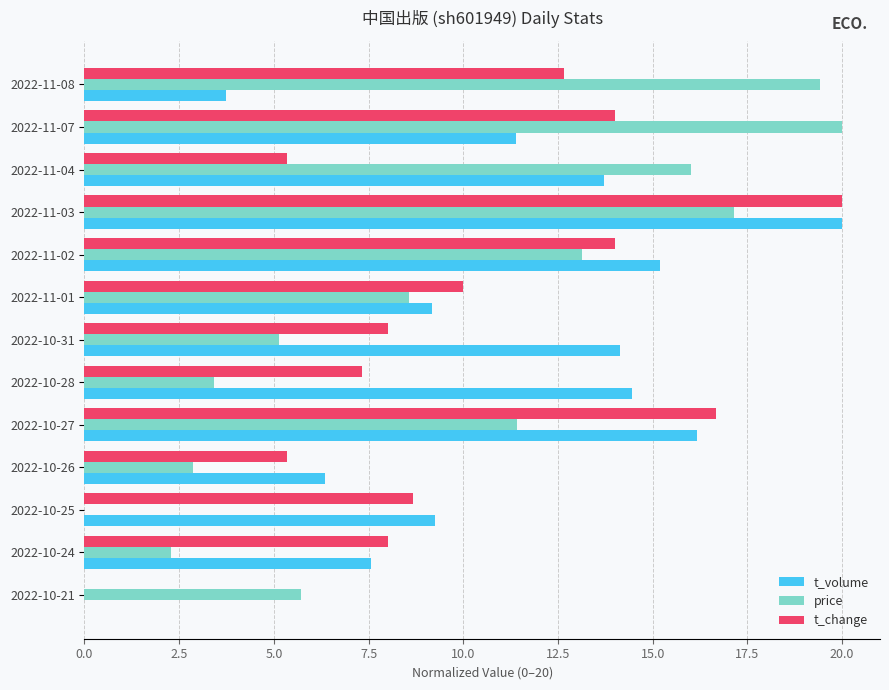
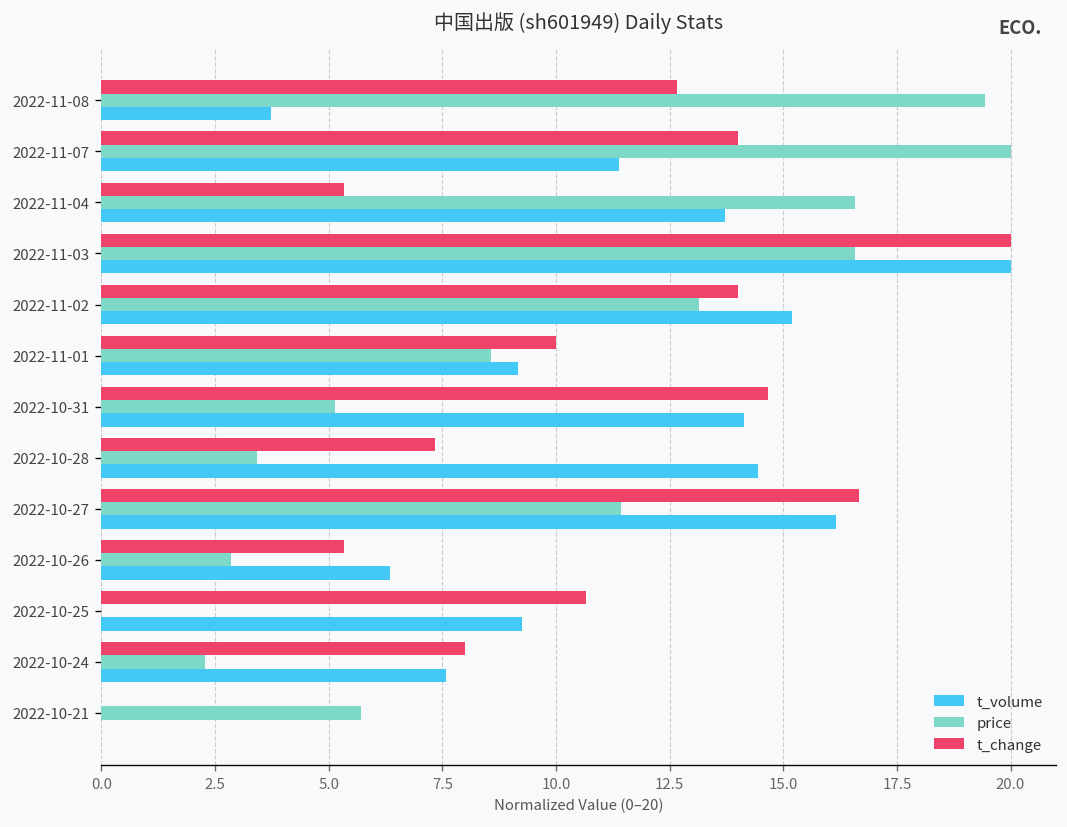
price, 2022-11-04: 16.0 -> 16.6
price, 2022-11-03: 17.1 -> 16.6
t_change, 2022-10-31: 8.0 -> 14.7
t_change, 2022-10-25: 8.7 -> 10.7
